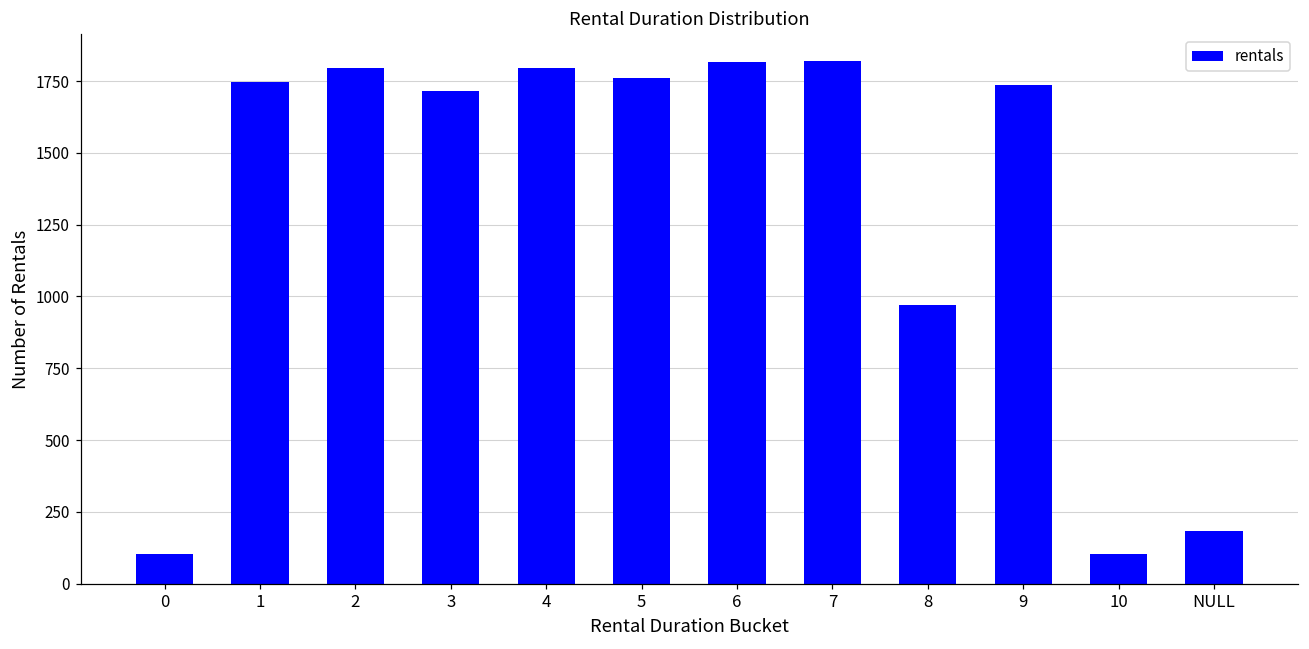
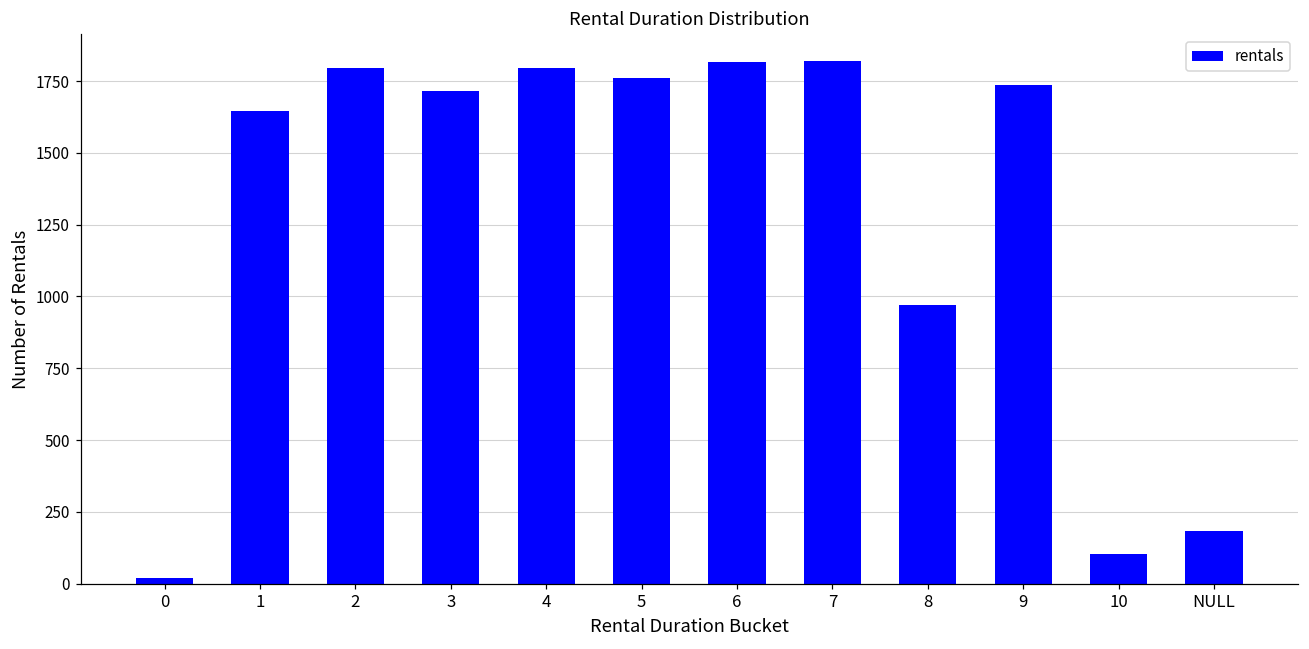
0: 110 -> 20
1: 1750 -> 1640
